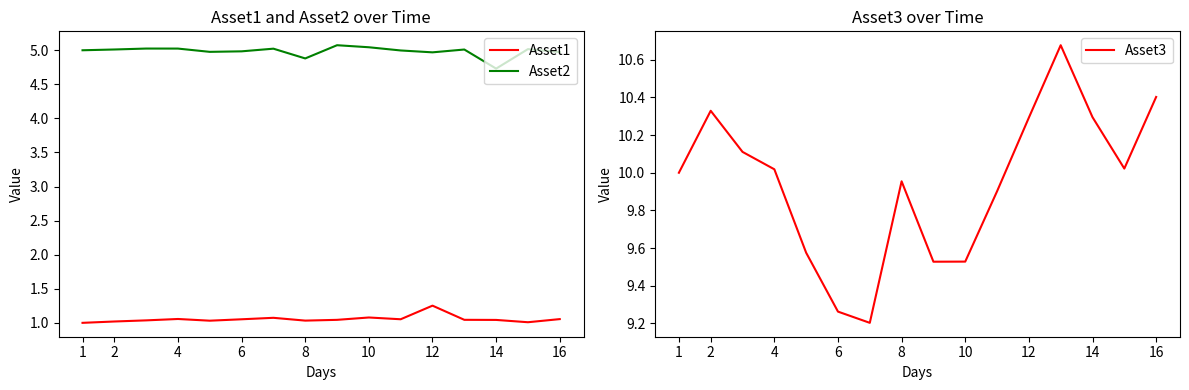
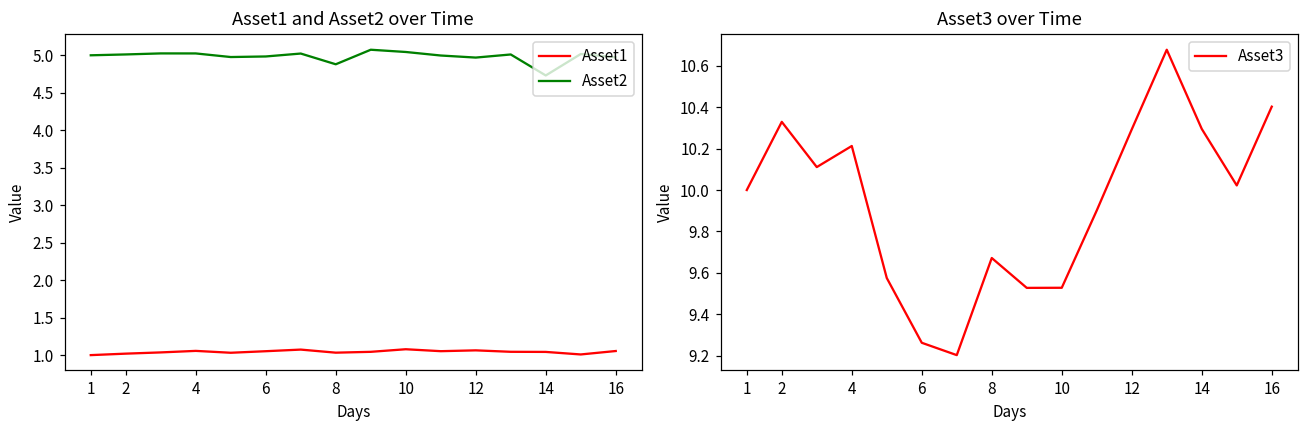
Asset1 and Asset2 over Time, Asset1, 12: 1.3 -> 1.1
Asset3 over Time, 4: 10.02 -> 10.21
Asset3 over Time, 8: 9.95 -> 9.67
